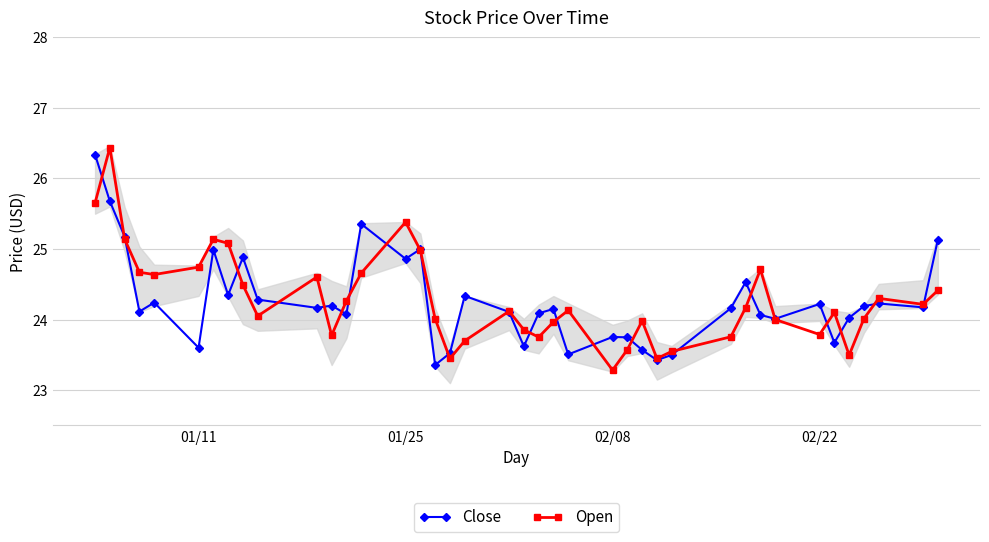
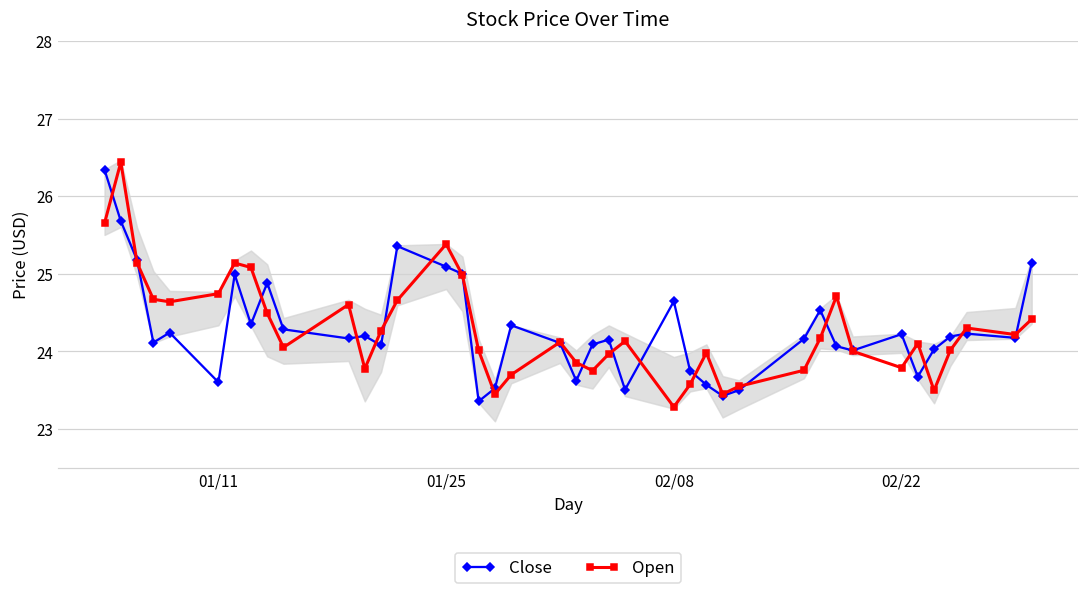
Close, 01/25: 24.9 -> 25.1
Close, 02/08: 23.8 -> 24.6
